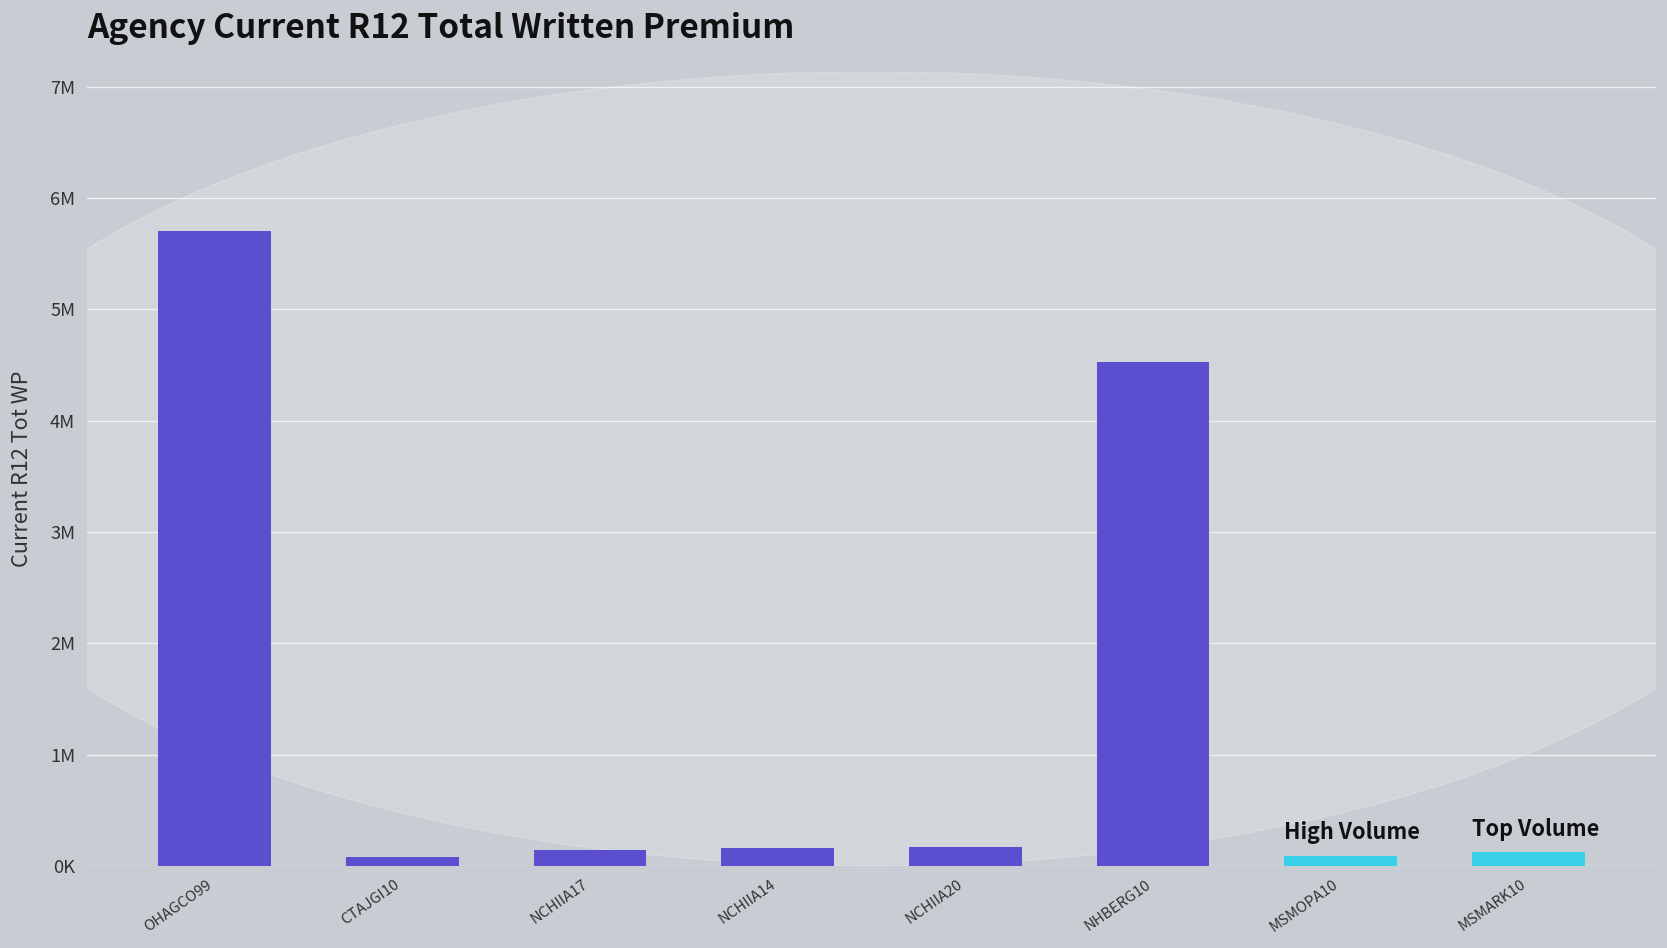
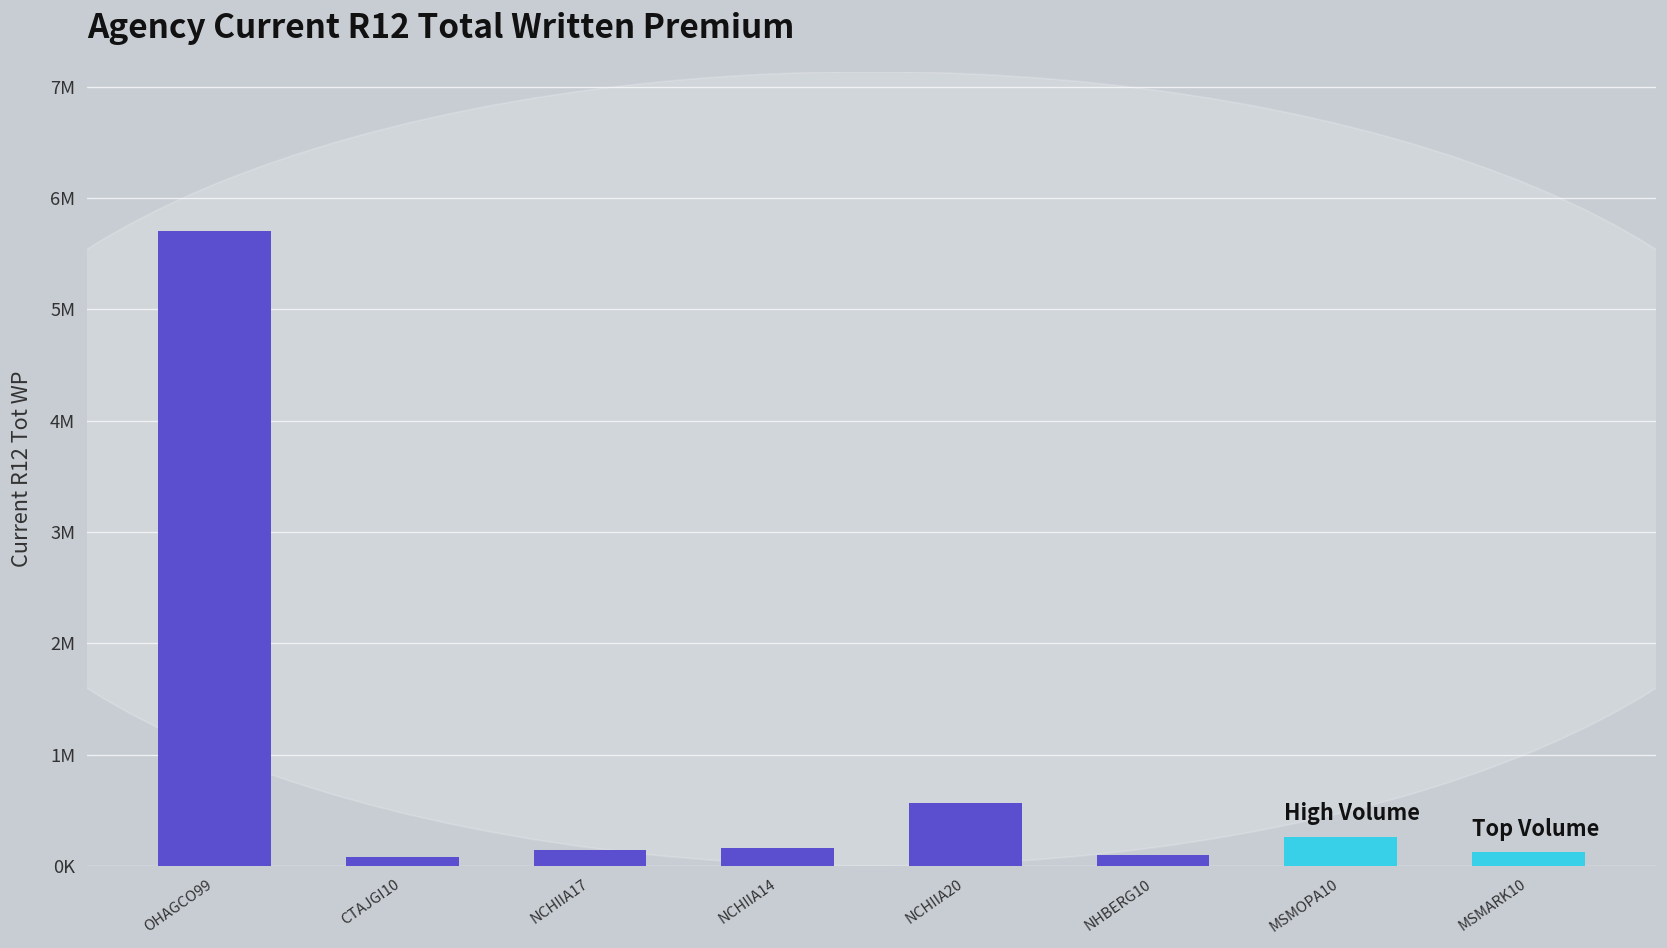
NCHIIA20: 200000 -> 600000
NHBERG10: 4500000 -> 100000
MSMOPA10: 100000 -> 300000
